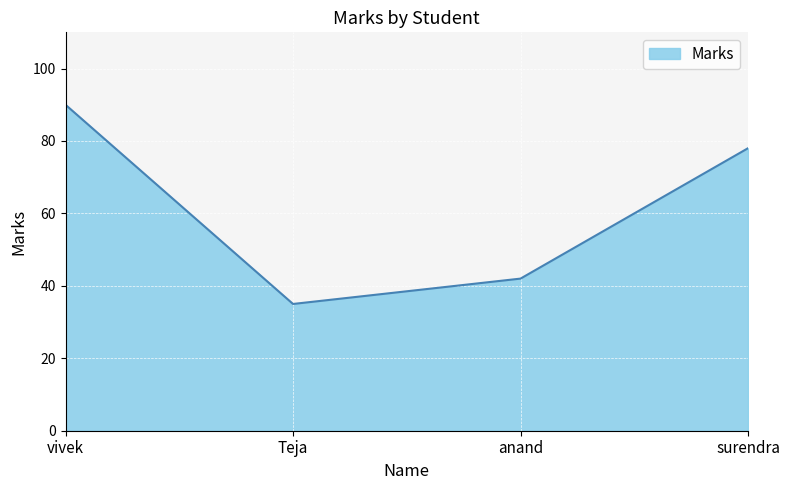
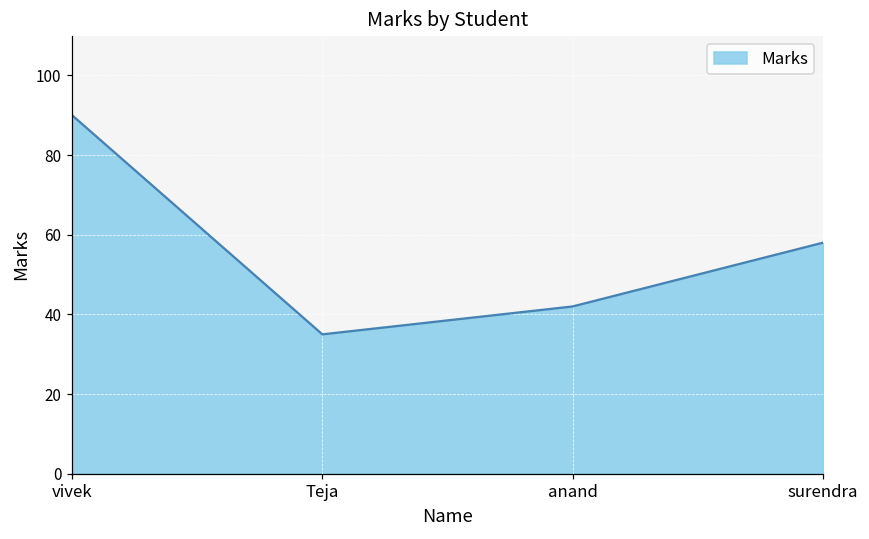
surendra: 78 -> 58
